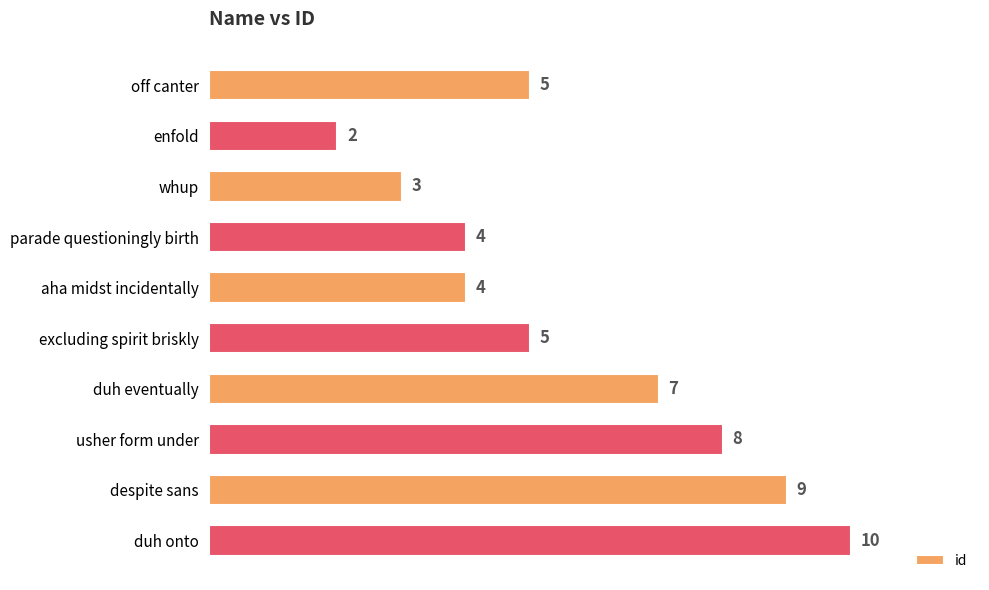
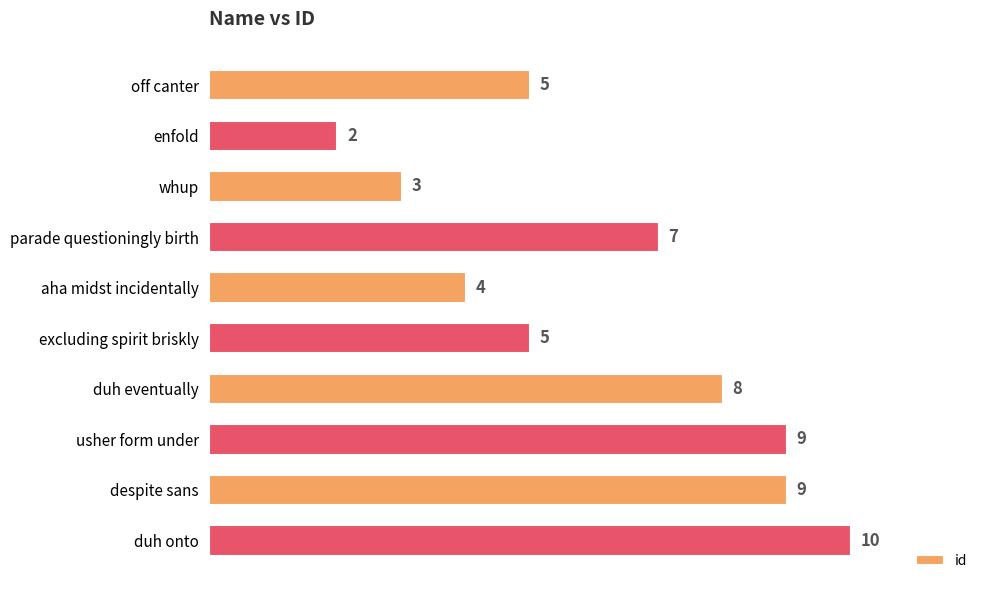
parade questioningly birth: 4 -> 7
duh eventually: 7 -> 8
usher form under: 8 -> 9
